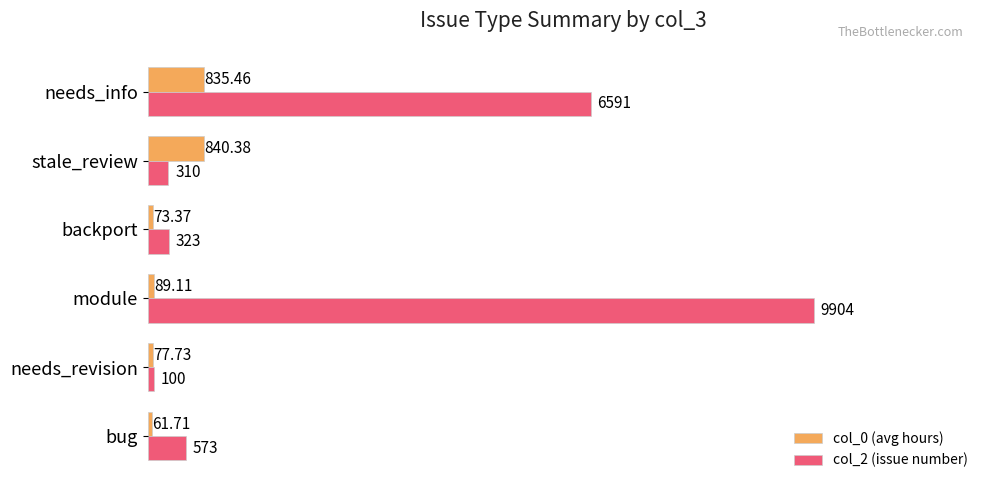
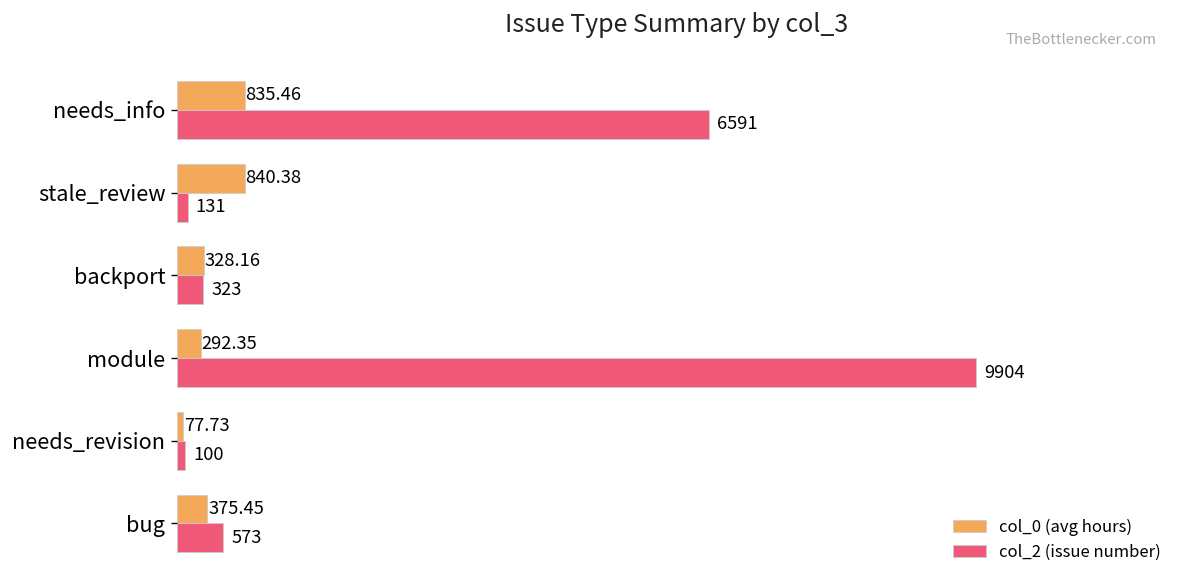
col_2 (issue number), stale_review: 310 -> 131
col_0 (avg hours), backport: 73.37 -> 328.16
col_0 (avg hours), module: 89.11 -> 292.35
col_0 (avg hours), bug: 61.71 -> 375.45
